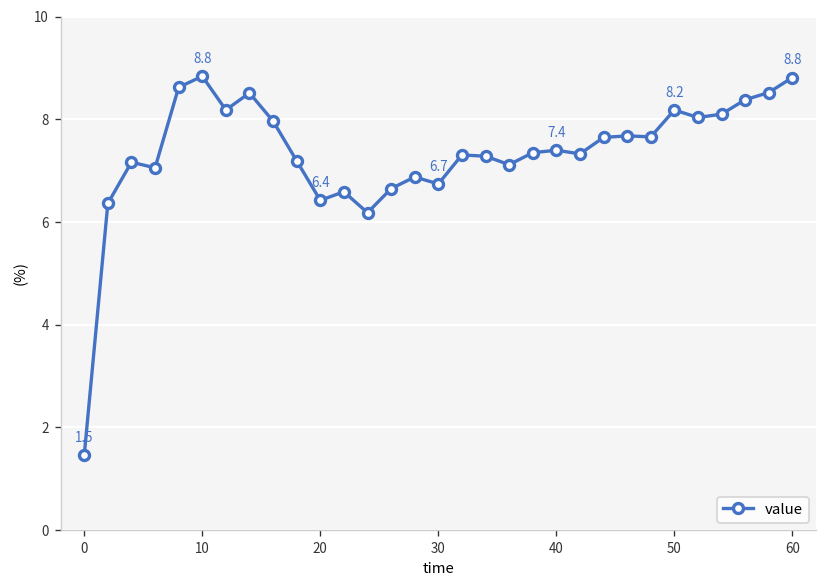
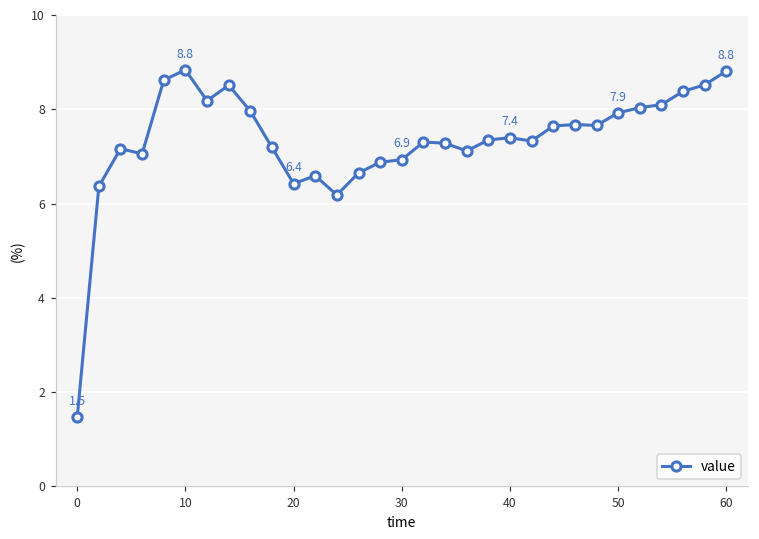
30: 6.7 -> 6.9
50: 8.2 -> 7.9
